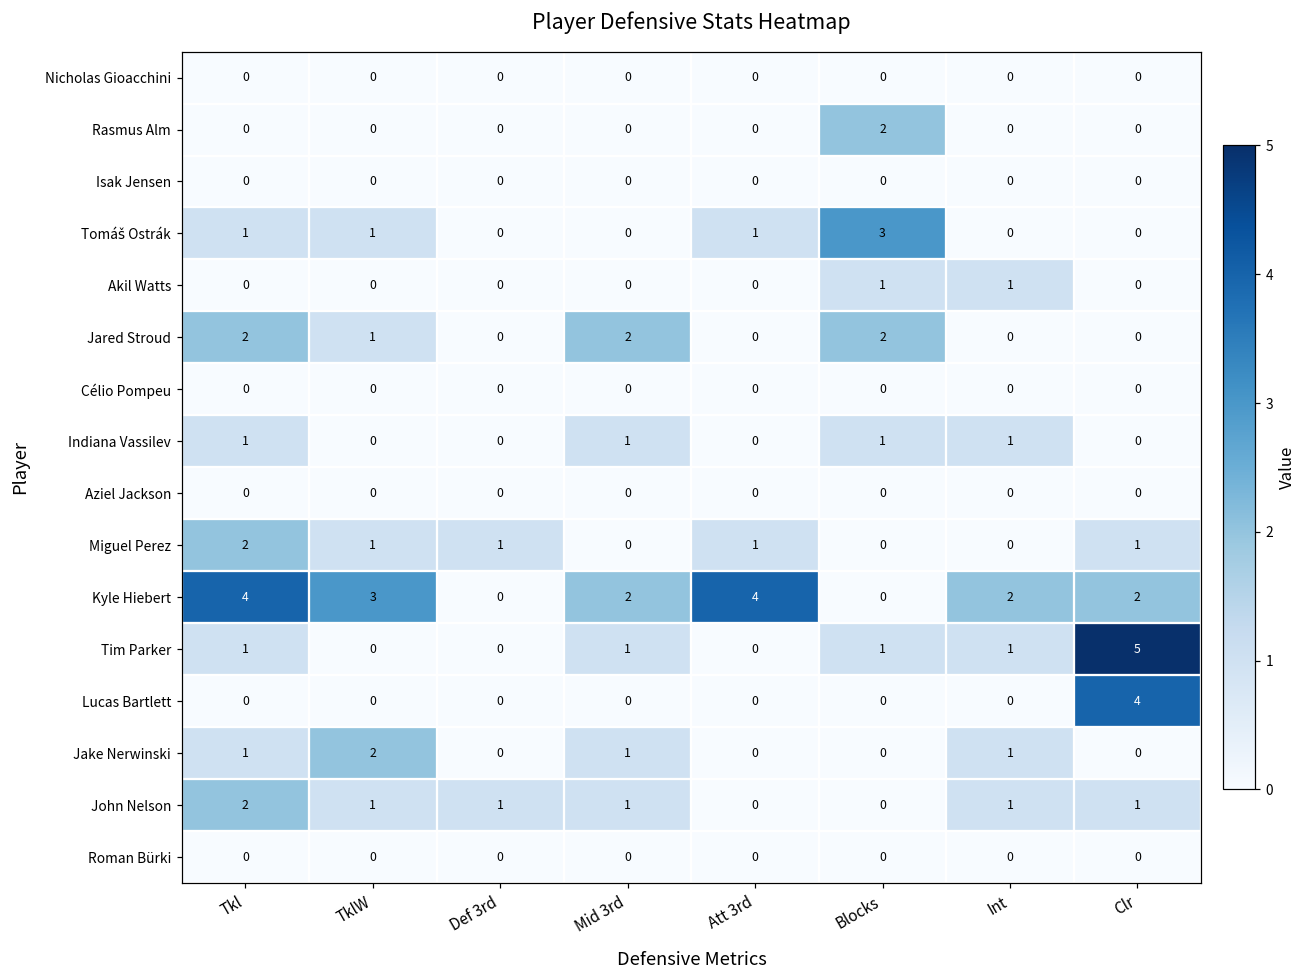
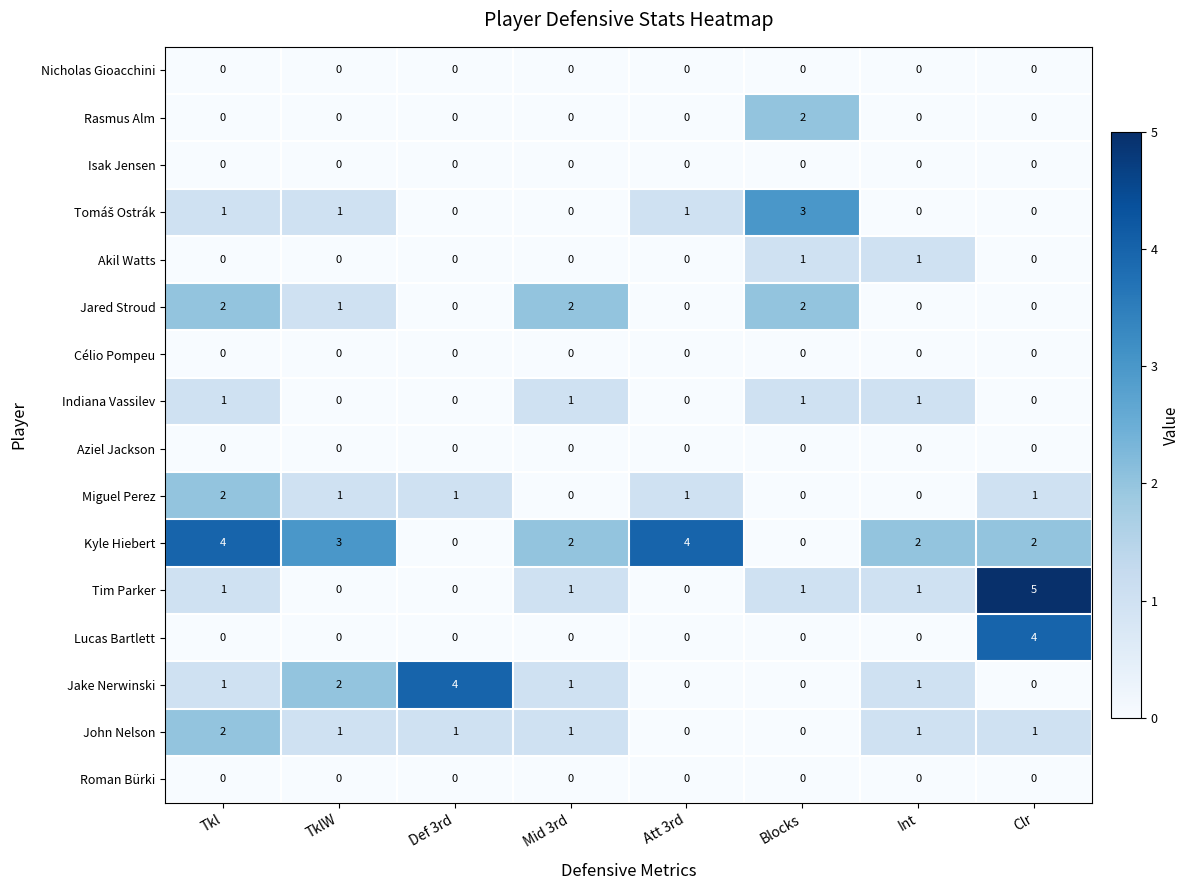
Jake Nerwinski, Def 3rd: 0 -> 4
